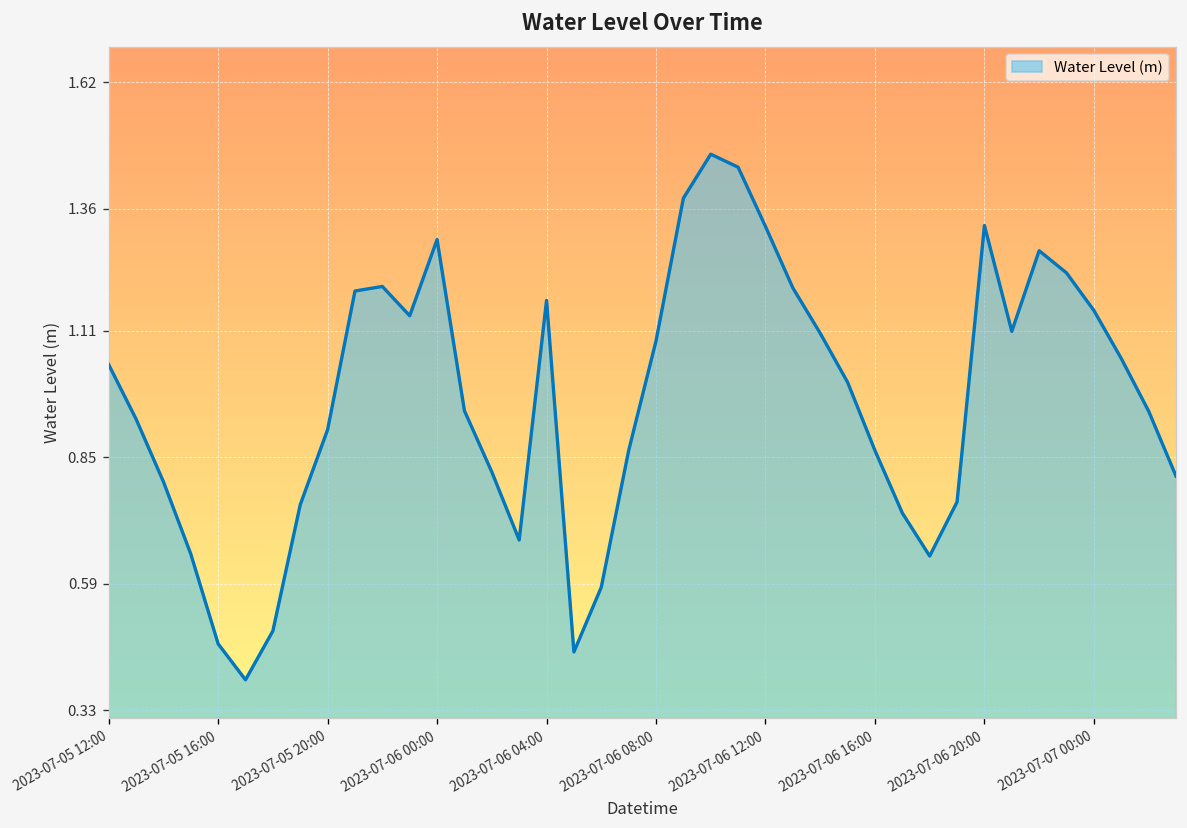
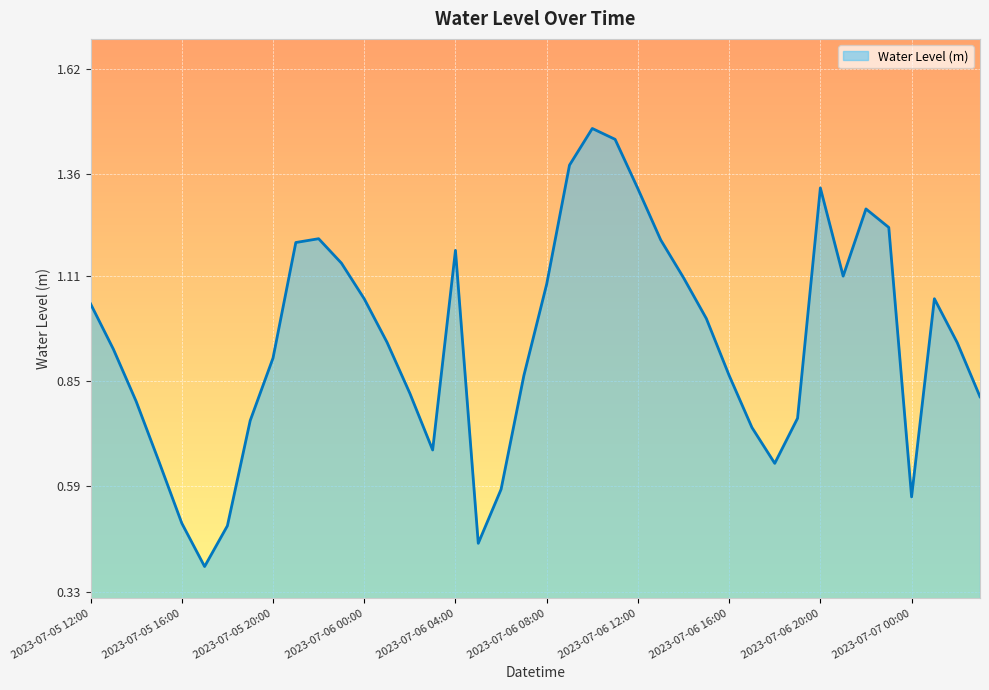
2023-07-05 16:00: 0.47 -> 0.50
2023-07-06 00:00: 1.30 -> 1.05
2023-07-07 00:00: 1.15 -> 0.56
